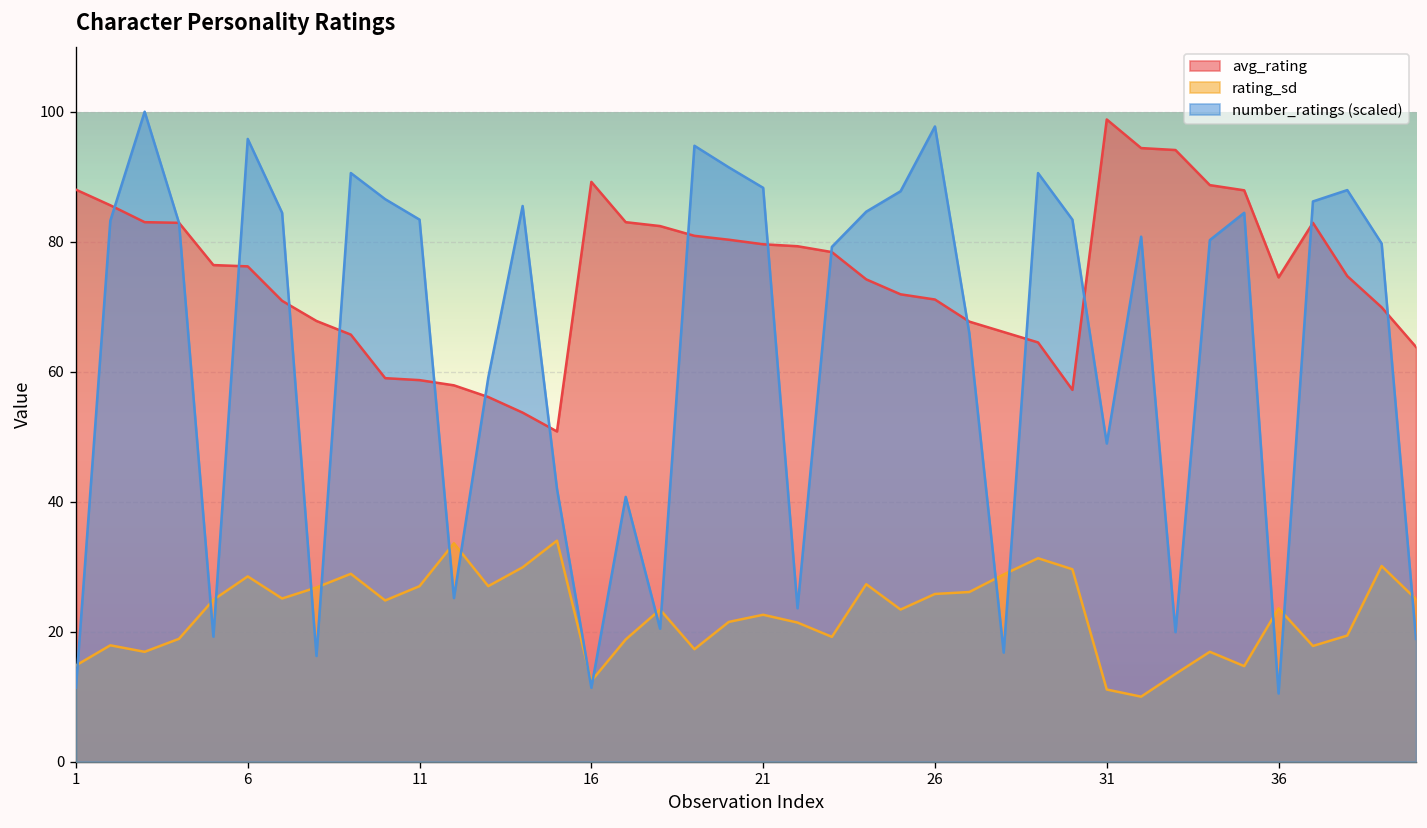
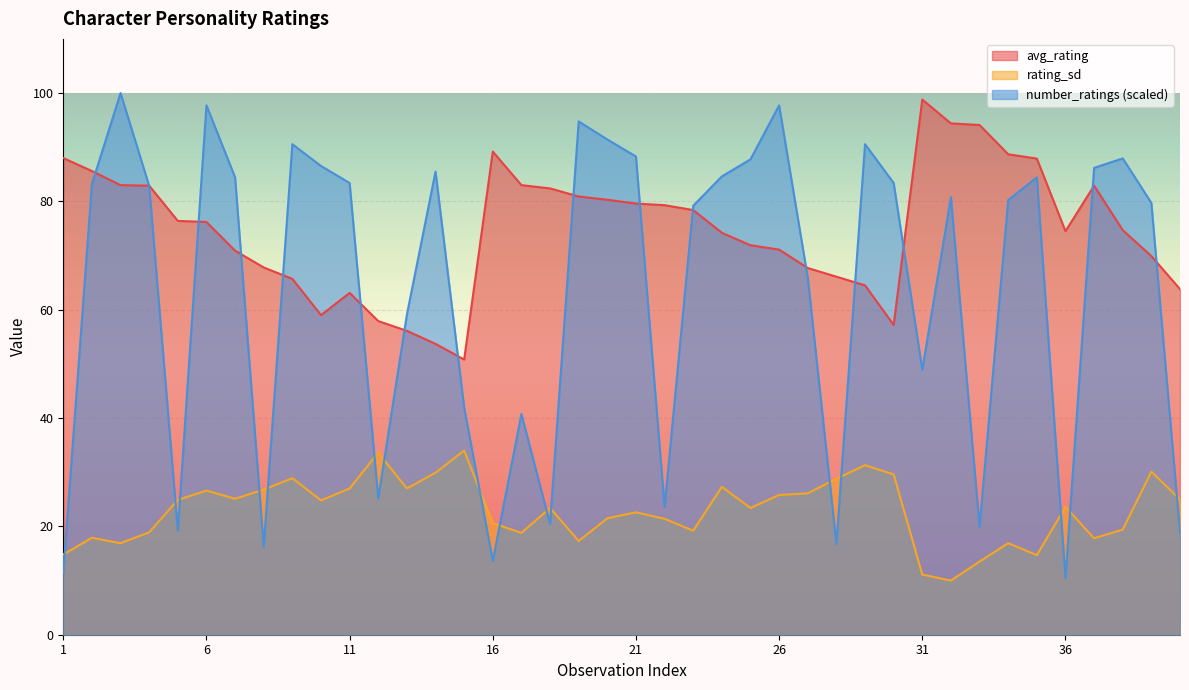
rating_sd, 6: 29 -> 27
number_ratings (scaled), 6: 96 -> 98
avg_rating, 11: 59 -> 63
rating_sd, 16: 12 -> 21
number_ratings (scaled), 16: 11 -> 14
